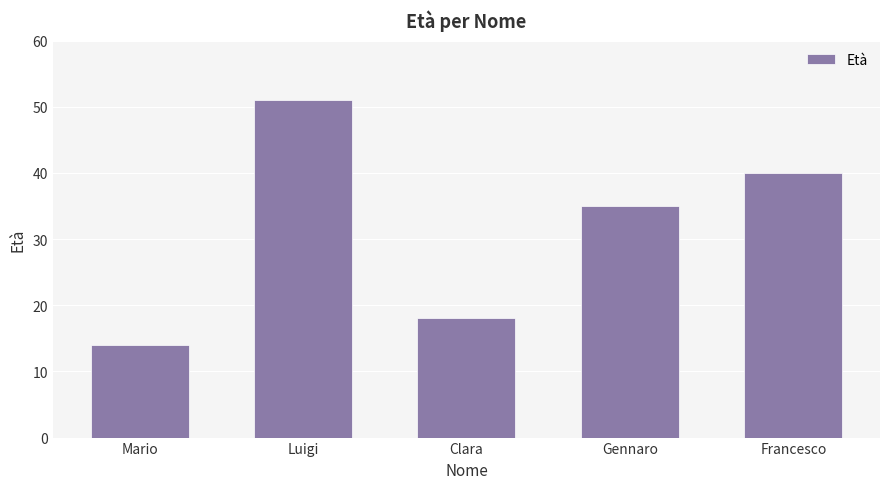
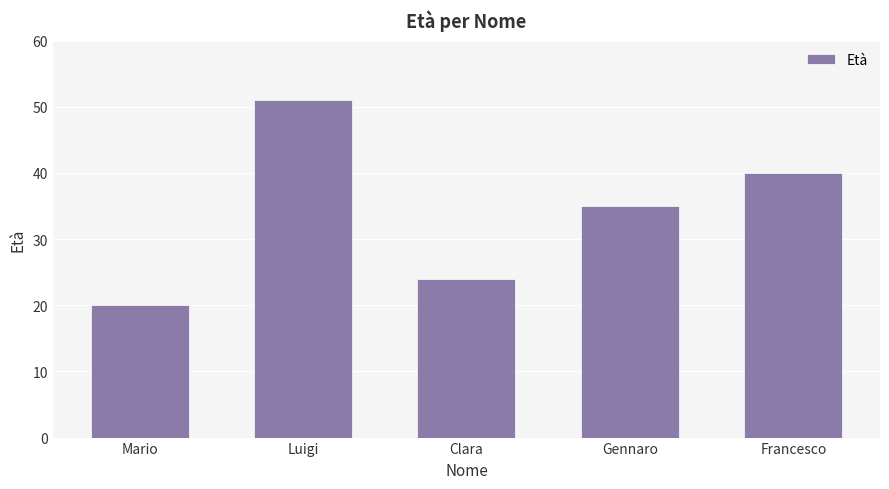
Mario: 14 -> 20
Clara: 18 -> 24
